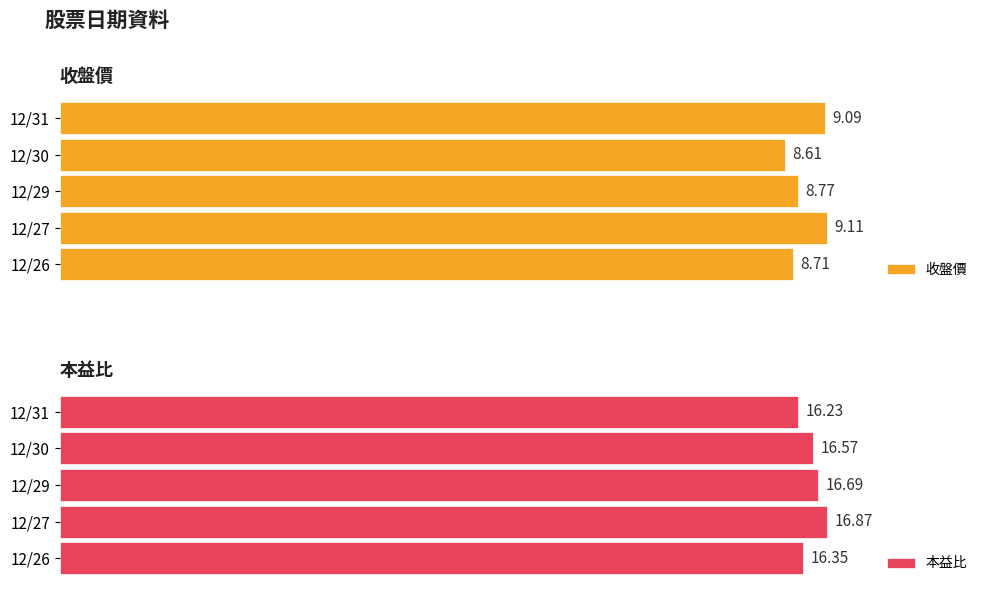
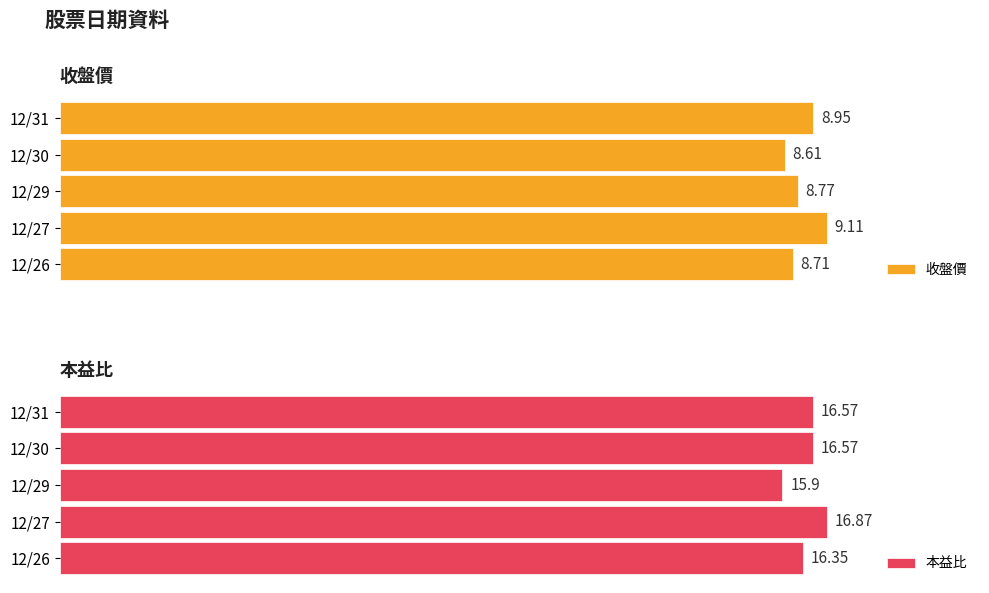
收盤價, 12/31: 9.09 -> 8.95
本益比, 12/31: 16.23 -> 16.57
本益比, 12/29: 16.69 -> 15.9
